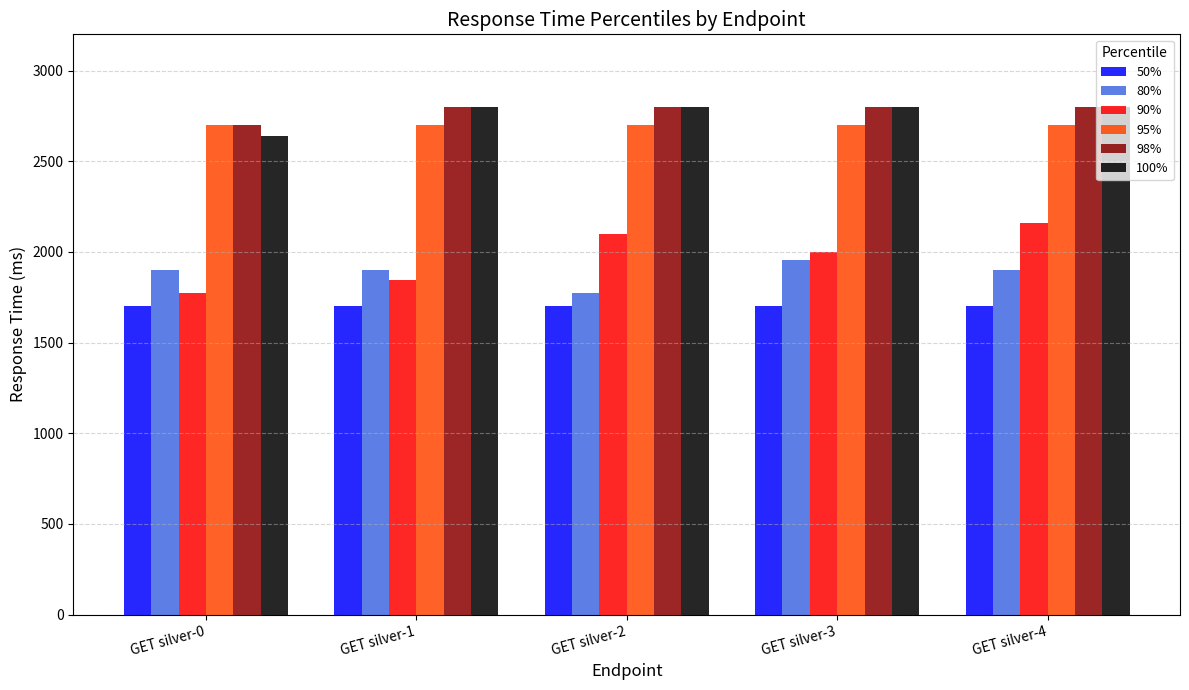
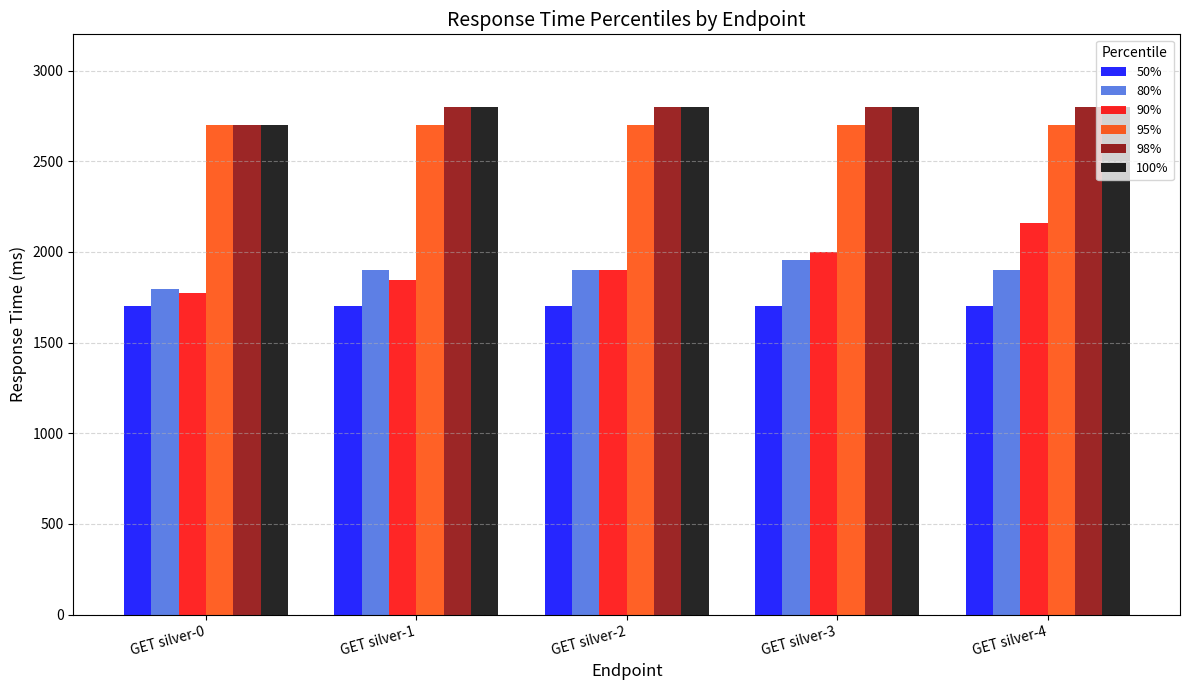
80%, GET silver-0: 1900 -> 1790
100%, GET silver-0: 2640 -> 2700
80%, GET silver-2: 1770 -> 1900
90%, GET silver-2: 2100 -> 1900
